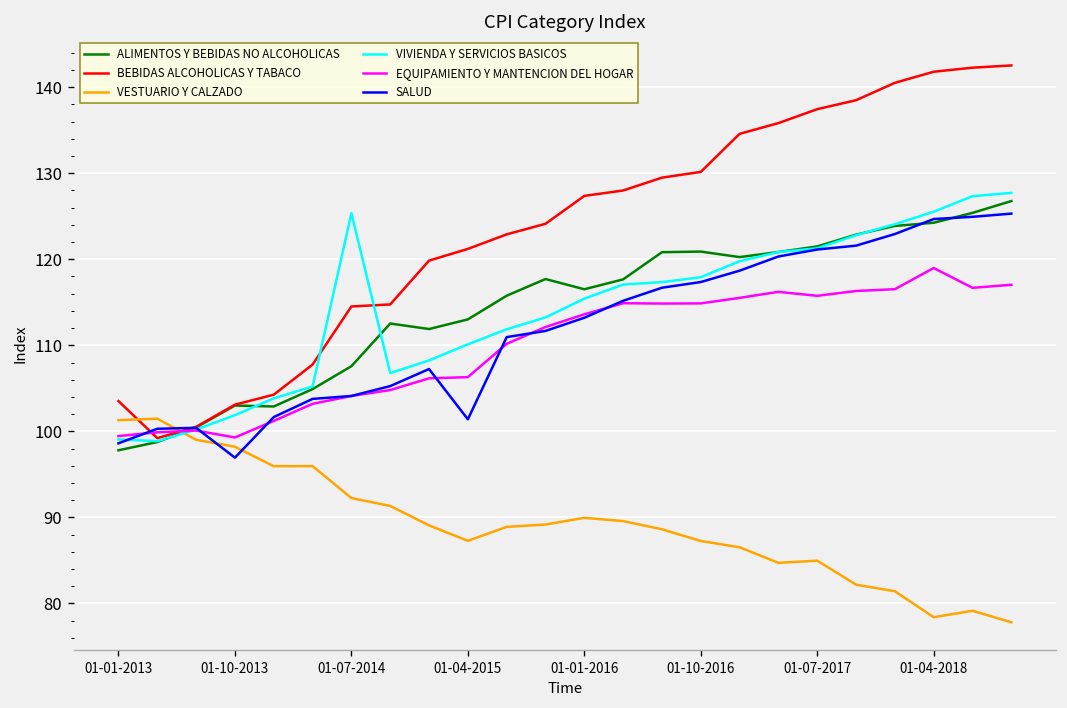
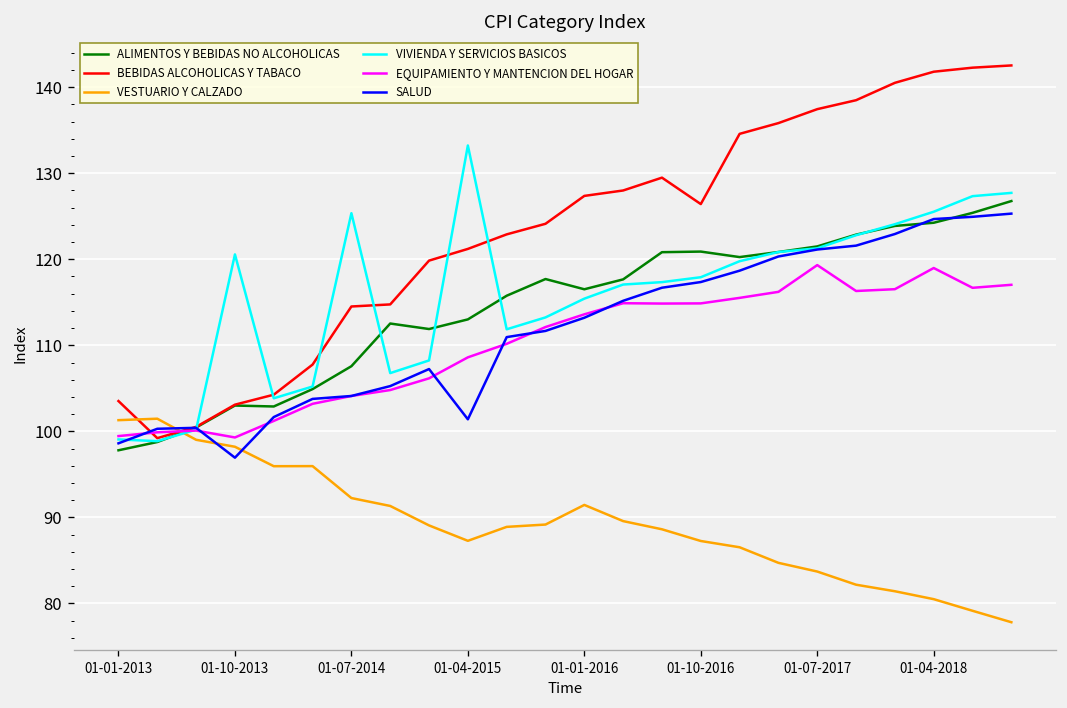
VIVIENDA Y SERVICIOS BASICOS, 01-10-2013: 102 -> 121
VIVIENDA Y SERVICIOS BASICOS, 01-04-2015: 110 -> 133
EQUIPAMIENTO Y MANTENCION DEL HOGAR, 01-04-2015: 106 -> 109
VESTUARIO Y CALZADO, 01-01-2016: 90 -> 91
BEBIDAS ALCOHOLICAS Y TABACO, 01-10-2016: 130 -> 126
VESTUARIO Y CALZADO, 01-07-2017: 85 -> 84
EQUIPAMIENTO Y MANTENCION DEL HOGAR, 01-07-2017: 116 -> 119
VESTUARIO Y CALZADO, 01-04-2018: 78 -> 81
